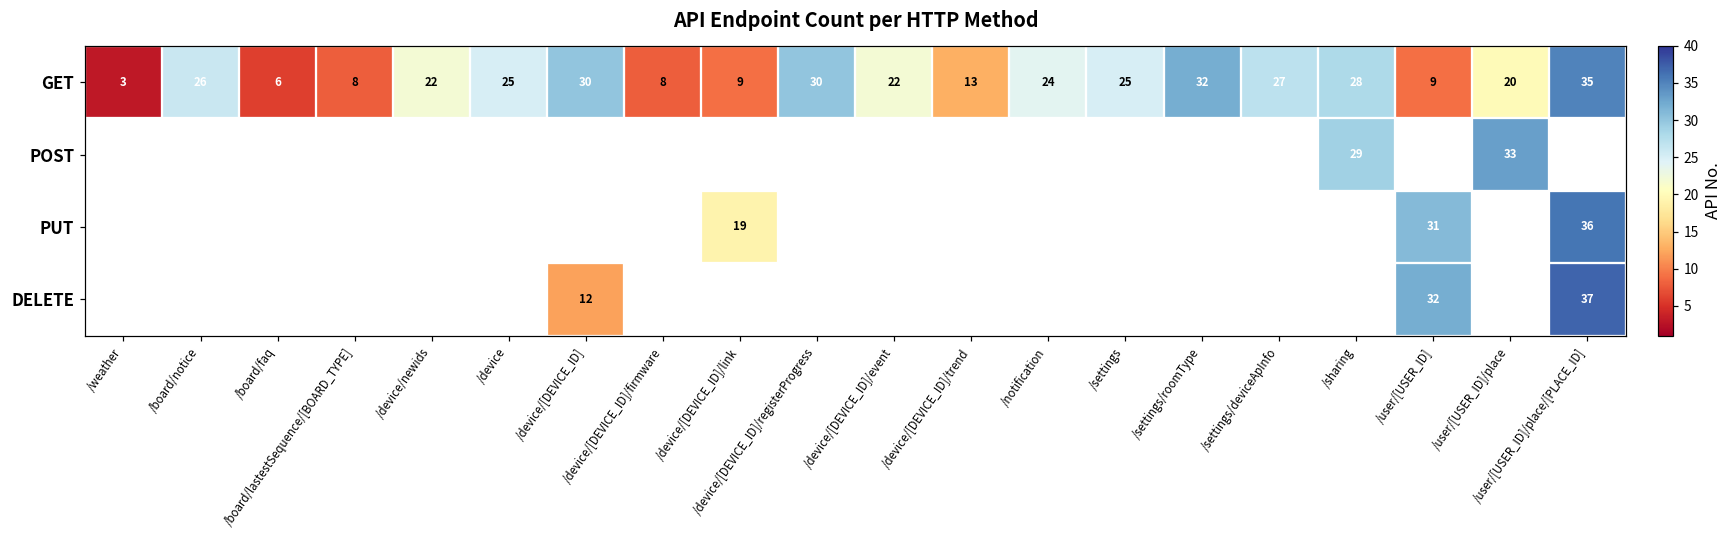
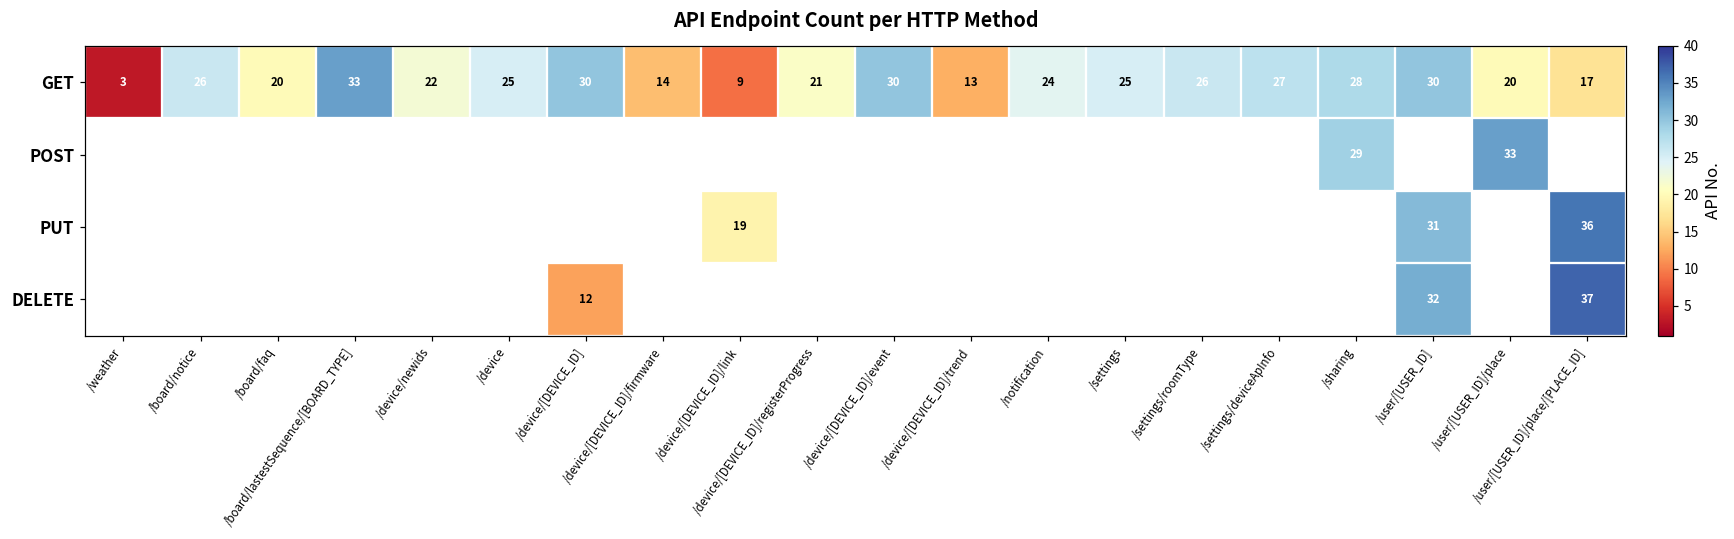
GET, /board/faq: 6 -> 20
GET, /board/lastestSequence/[BOARD_TYPE]: 8 -> 33
GET, /device/[DEVICE_ID]/firmware: 8 -> 14
GET, /device/[DEVICE_ID]/registerProgress: 30 -> 21
GET, /device/[DEVICE_ID]/event: 22 -> 30
GET, /settings/roomType: 32 -> 26
GET, /user/[USER_ID]: 9 -> 30
GET, /user/[USER_ID]/place/[PLACE_ID]: 35 -> 17
